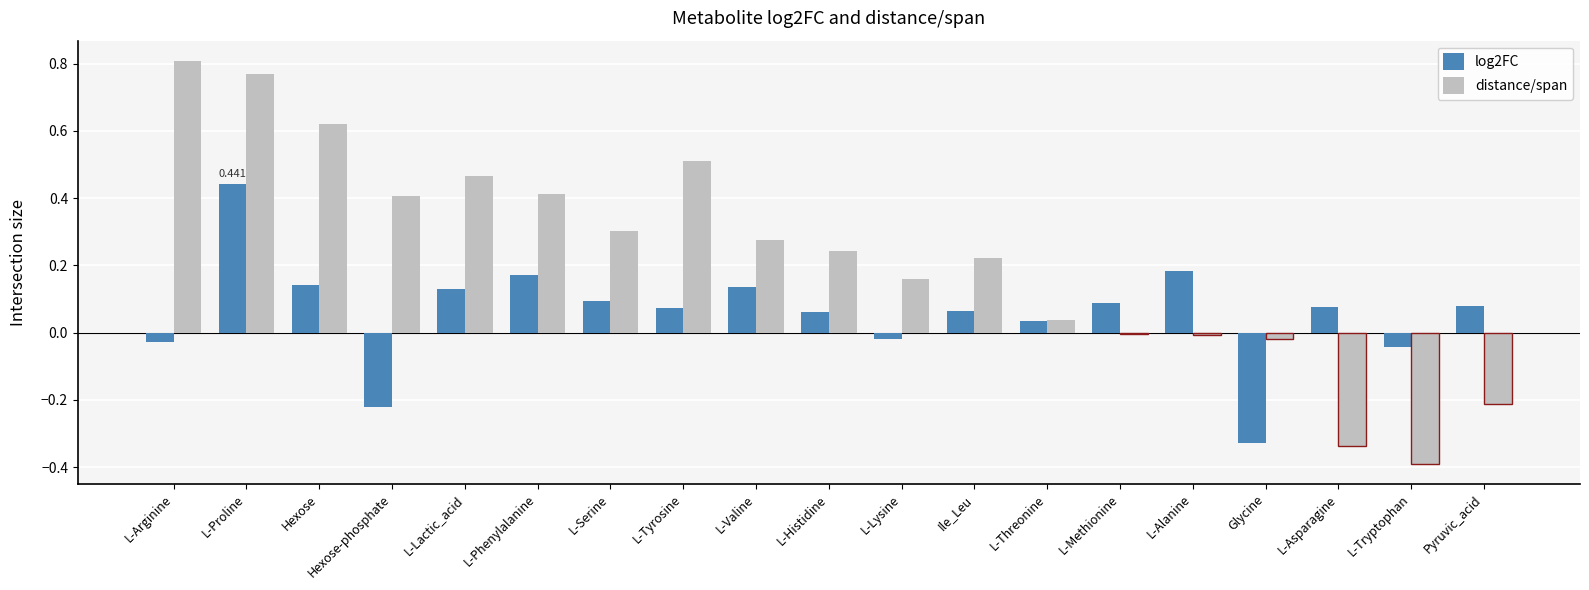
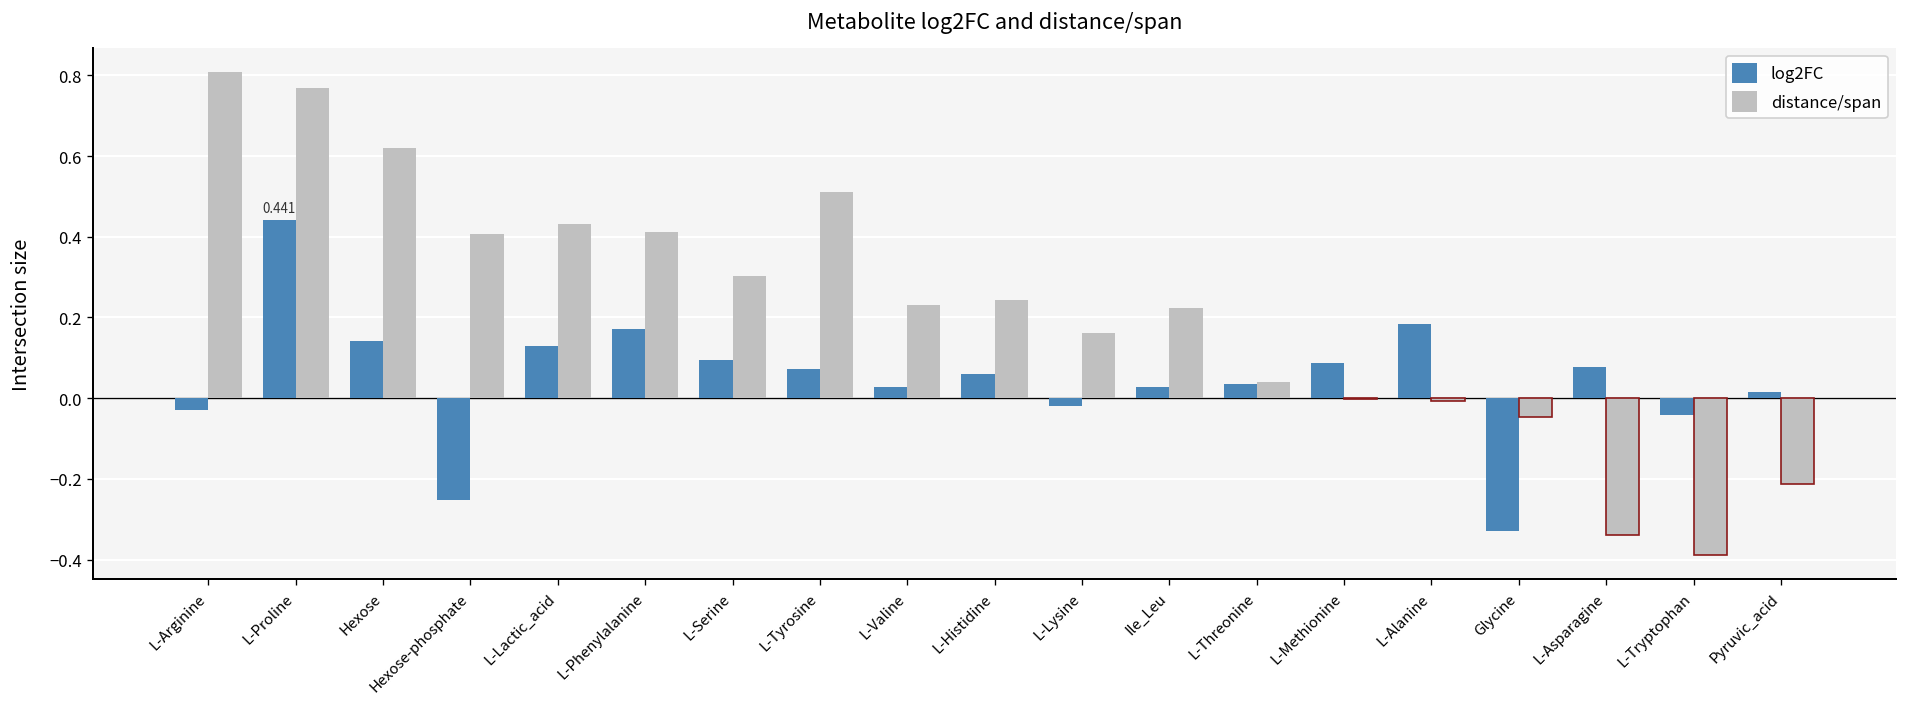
log2FC, Hexose-phosphate: -0.22 -> -0.25
distance/span, L-Lactic_acid: 0.46 -> 0.43
log2FC, L-Valine: 0.14 -> 0.03
distance/span, L-Valine: 0.28 -> 0.23
log2FC, Ile_Leu: 0.06 -> 0.03
distance/span, Glycine: -0.02 -> -0.05
log2FC, Pyruvic_acid: 0.08 -> 0.02
